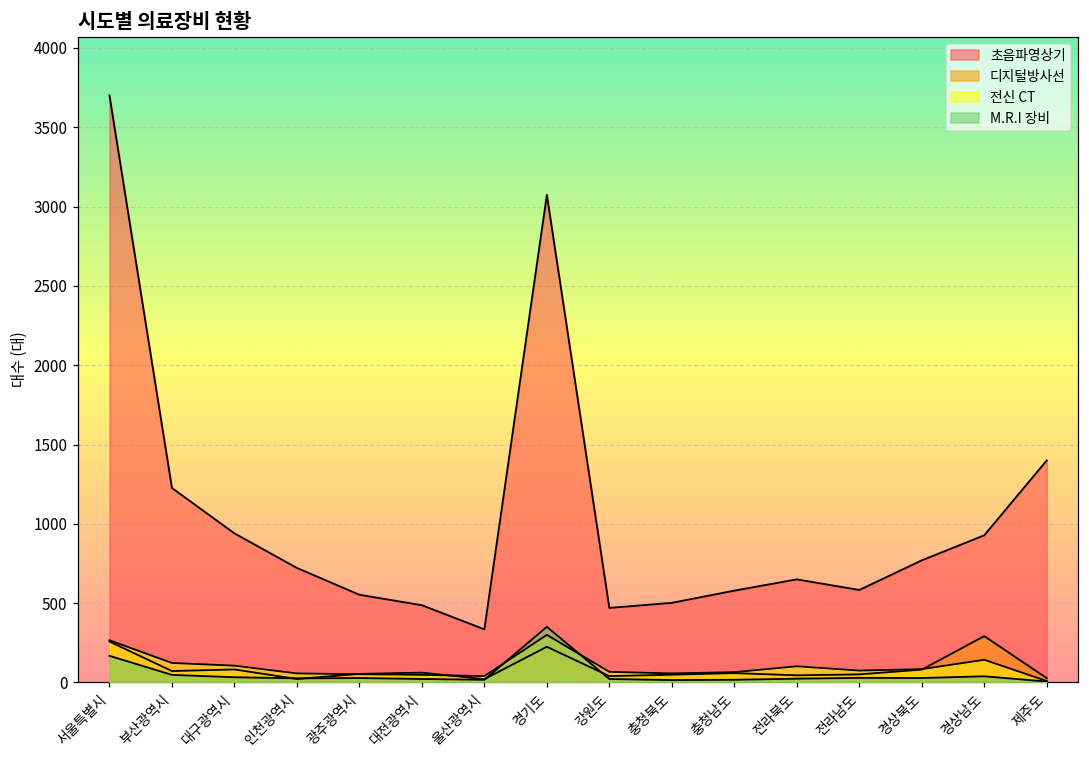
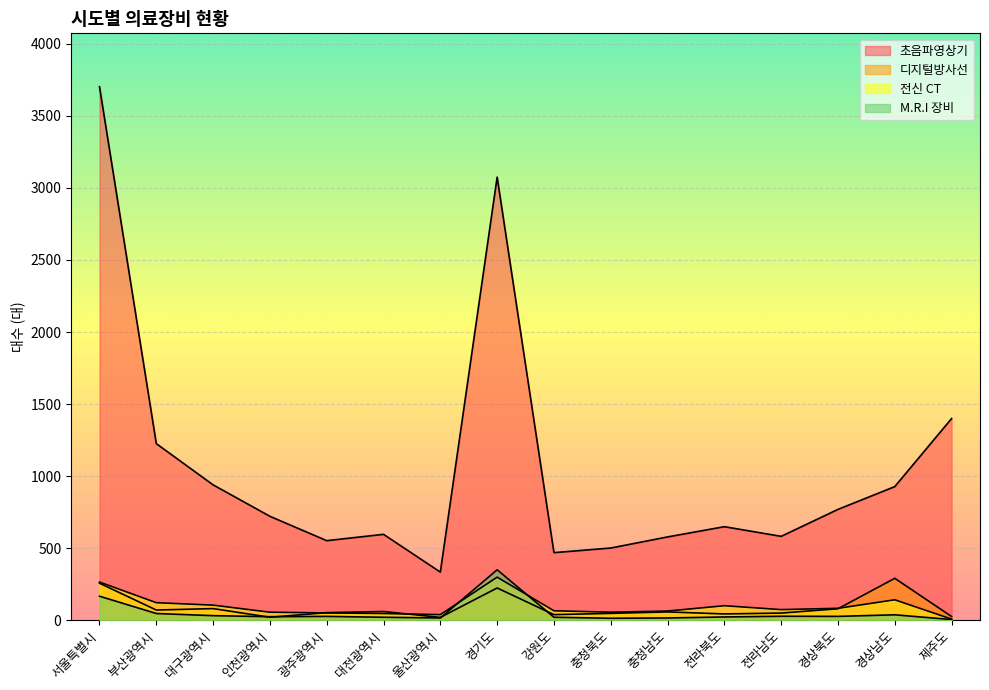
초음파영상기, 대전광역시: 490 -> 600
